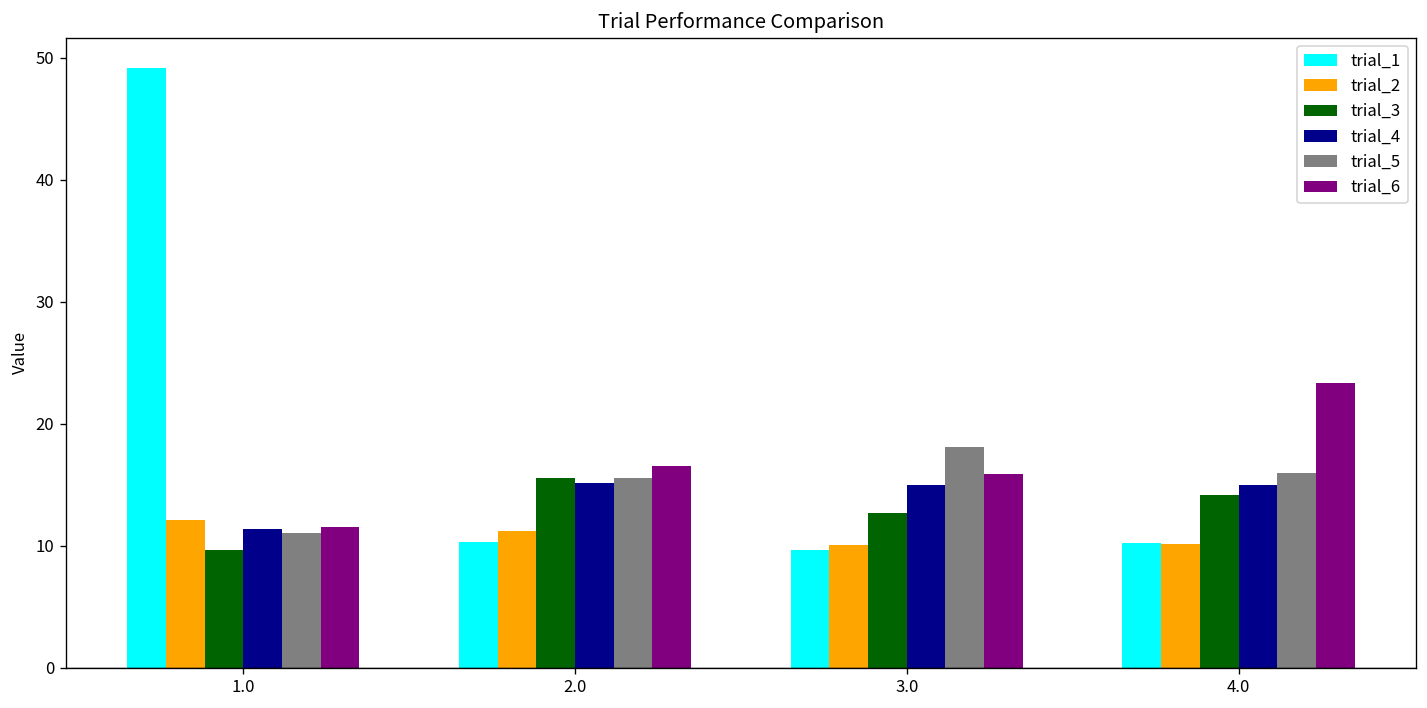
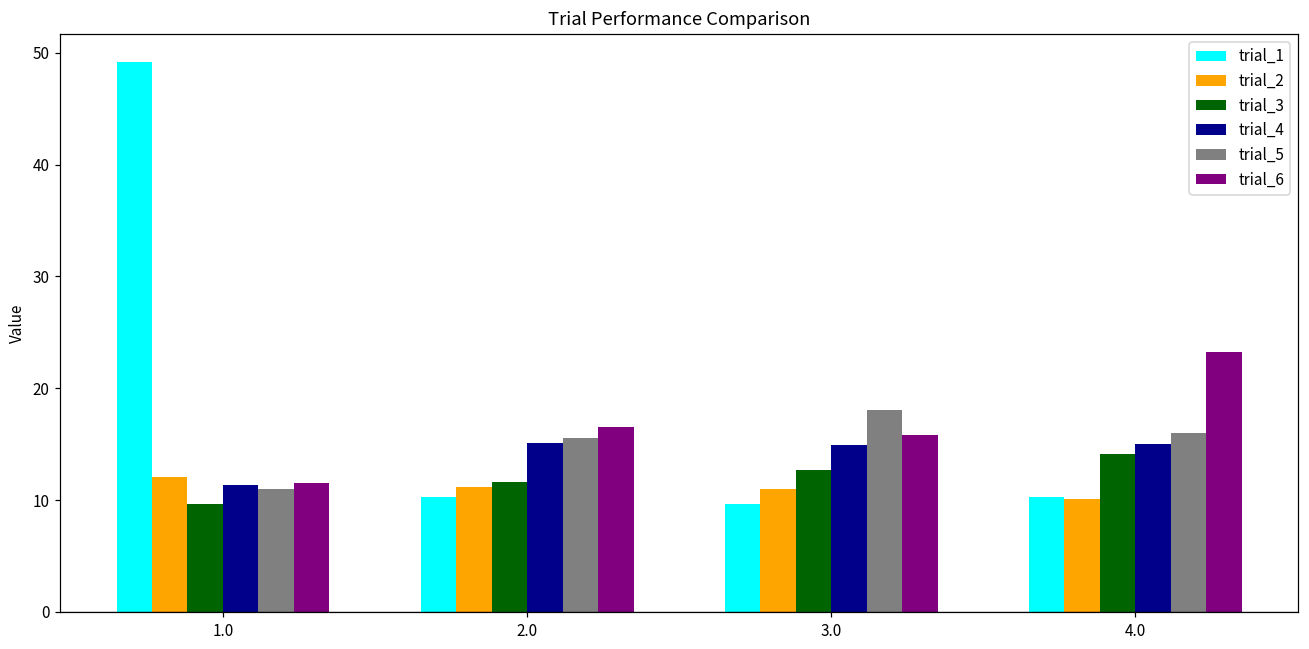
trial_3, 2.0: 15.5 -> 11.6
trial_2, 3.0: 10.1 -> 11.0
